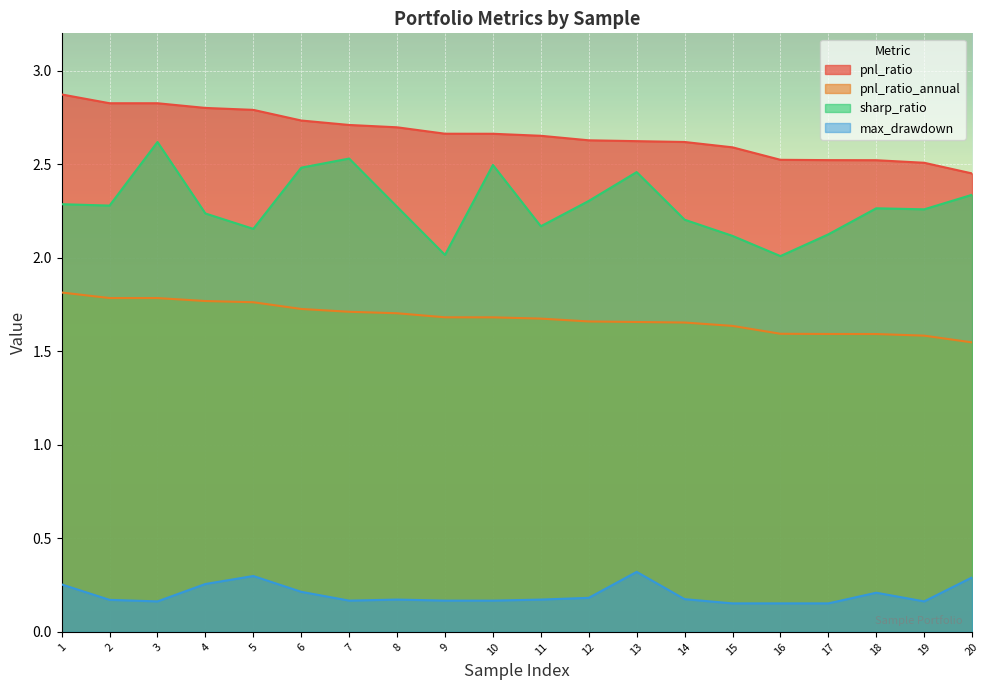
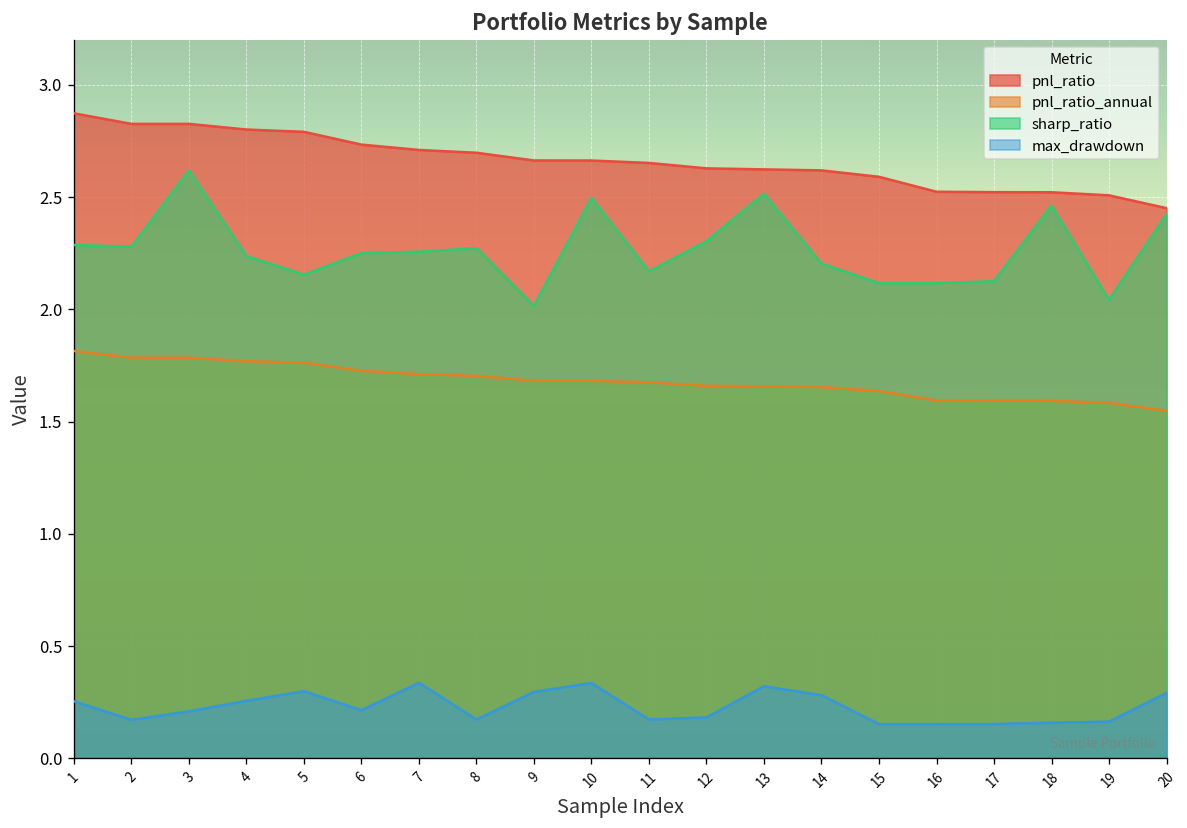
max_drawdown, 3: 0.16 -> 0.21
sharp_ratio, 6: 2.48 -> 2.25
sharp_ratio, 7: 2.53 -> 2.26
max_drawdown, 7: 0.17 -> 0.34
max_drawdown, 9: 0.17 -> 0.30
max_drawdown, 10: 0.17 -> 0.34
sharp_ratio, 13: 2.46 -> 2.51
max_drawdown, 14: 0.18 -> 0.28
sharp_ratio, 16: 2.01 -> 2.12
sharp_ratio, 18: 2.26 -> 2.46
max_drawdown, 18: 0.21 -> 0.16
sharp_ratio, 19: 2.26 -> 2.04
sharp_ratio, 20: 2.34 -> 2.42
